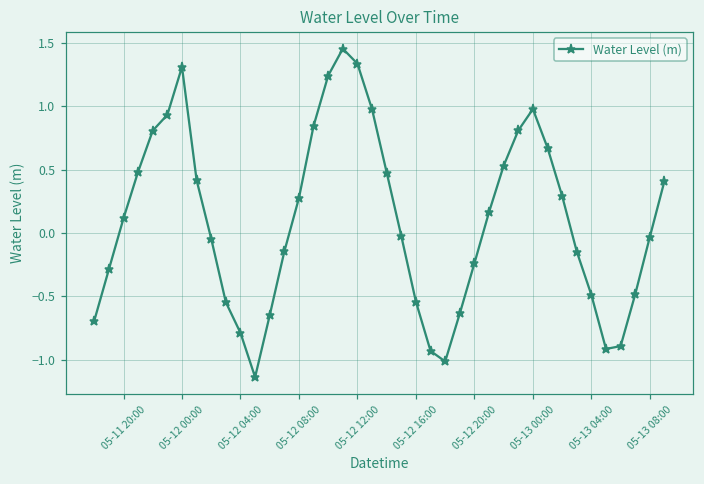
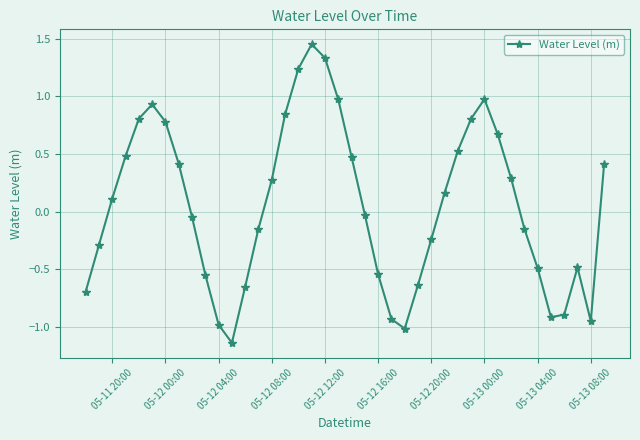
05-12 00:00: 1.31 -> 0.78
05-12 04:00: -0.79 -> -0.98
05-13 08:00: -0.03 -> -0.95
